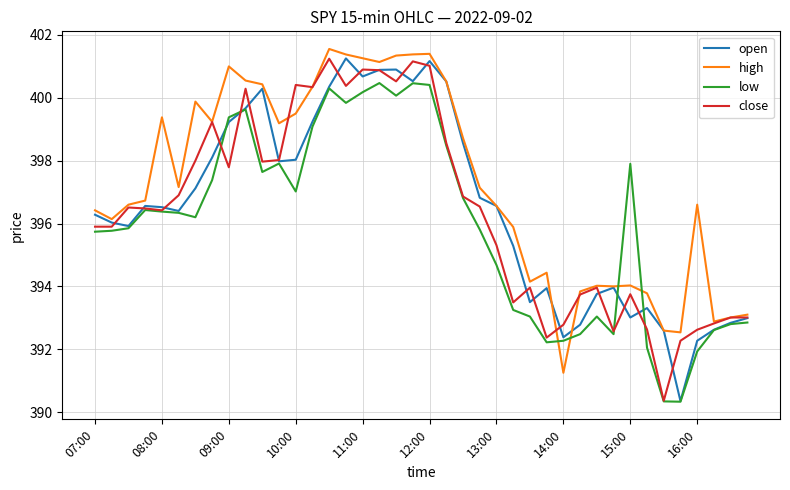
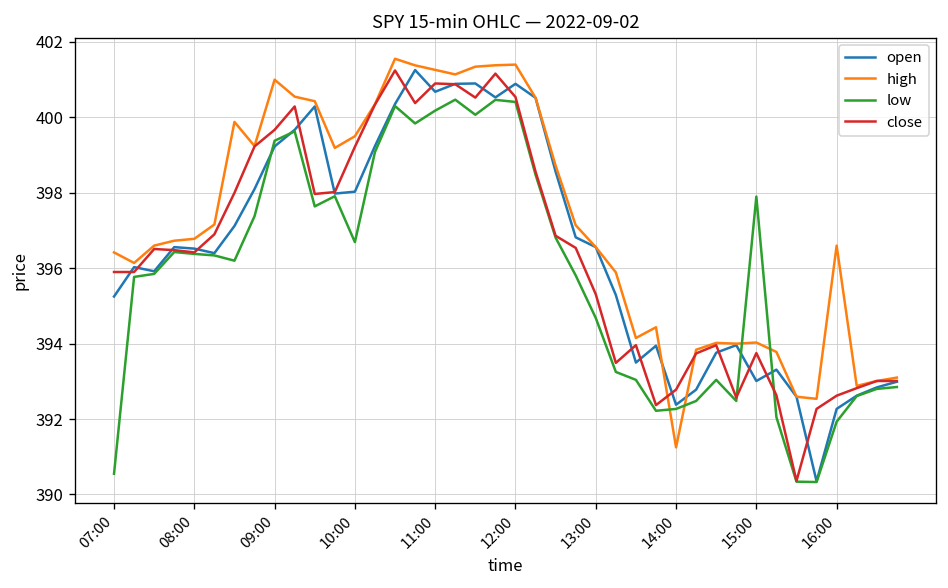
open, 07:00: 396.3 -> 395.3
low, 07:00: 395.7 -> 390.6
high, 08:00: 399.4 -> 396.8
close, 09:00: 397.8 -> 399.7
low, 10:00: 397.0 -> 396.7
close, 10:00: 400.4 -> 399.2
open, 12:00: 401.2 -> 400.9
close, 12:00: 401.0 -> 400.5
